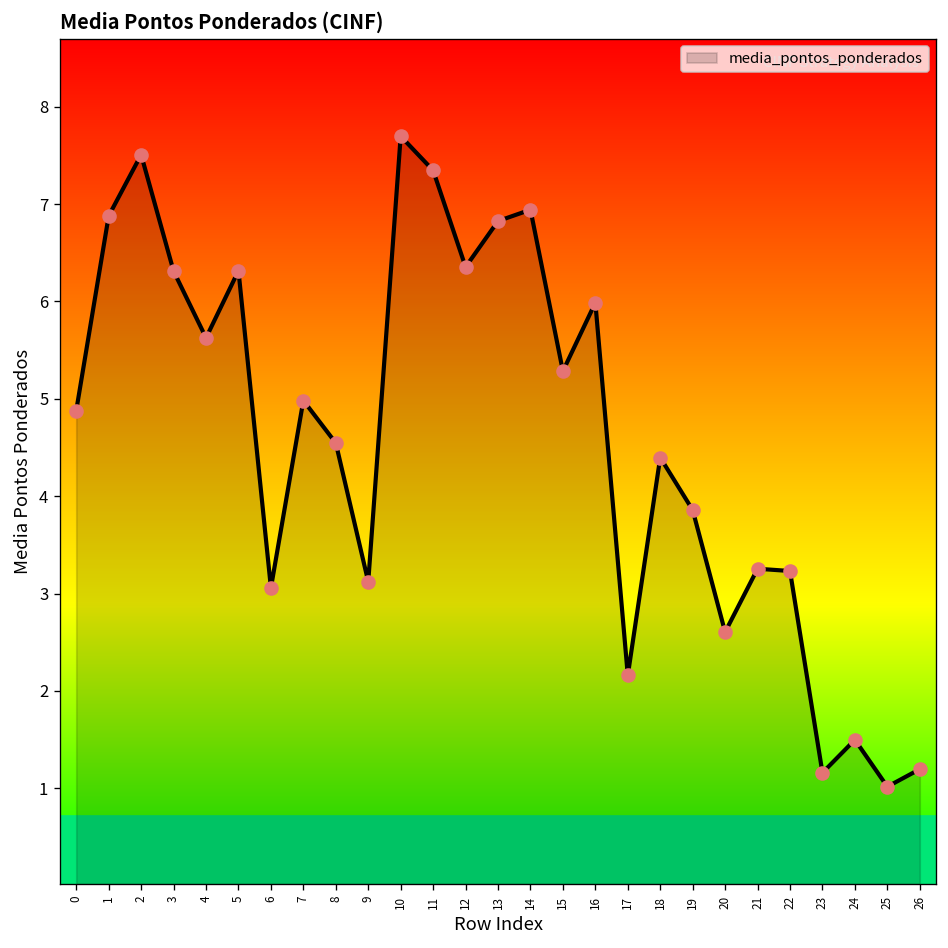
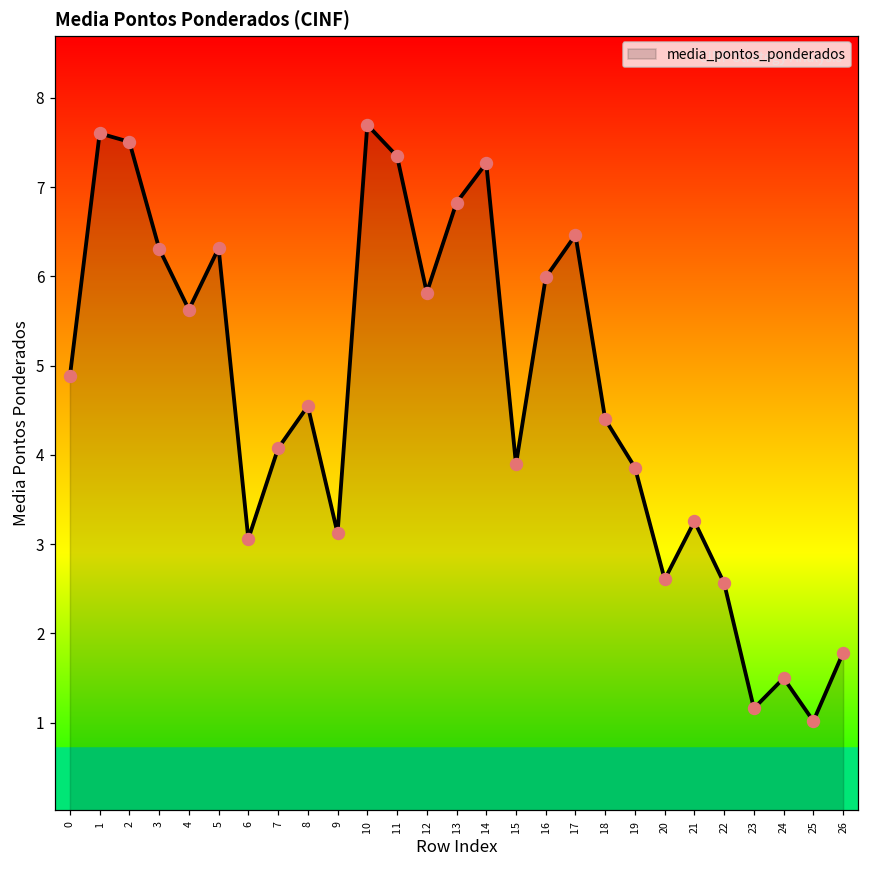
1: 6.9 -> 7.6
7: 5.0 -> 4.1
12: 6.4 -> 5.8
14: 6.9 -> 7.3
15: 5.3 -> 3.9
17: 2.2 -> 6.5
22: 3.2 -> 2.6
26: 1.2 -> 1.8
